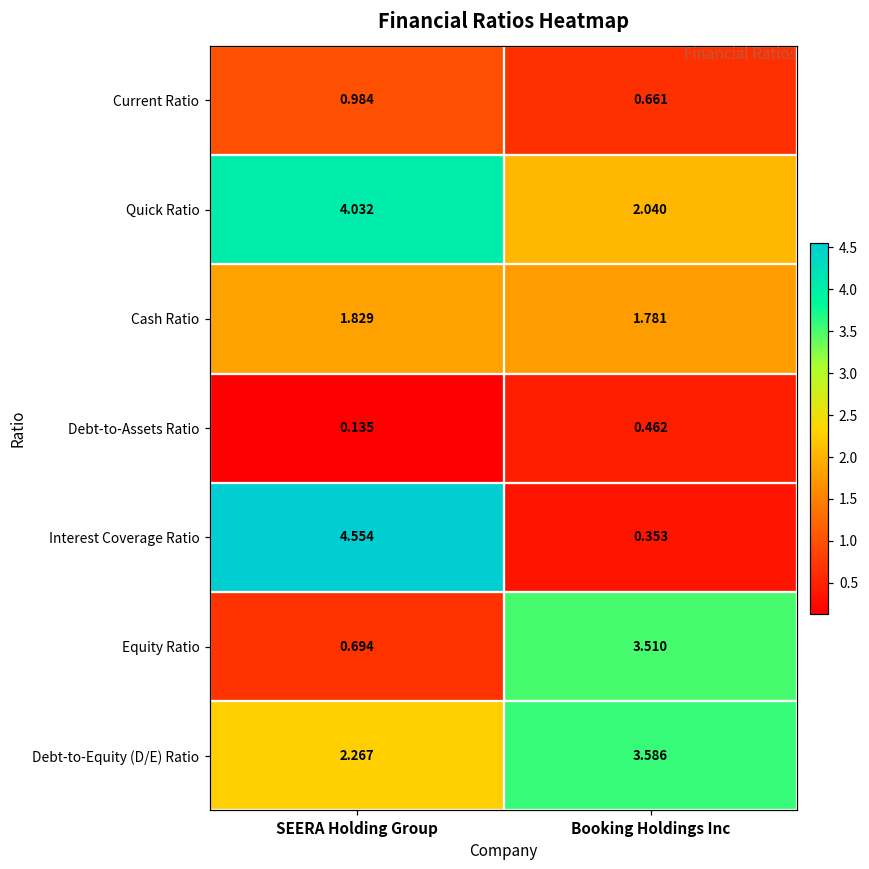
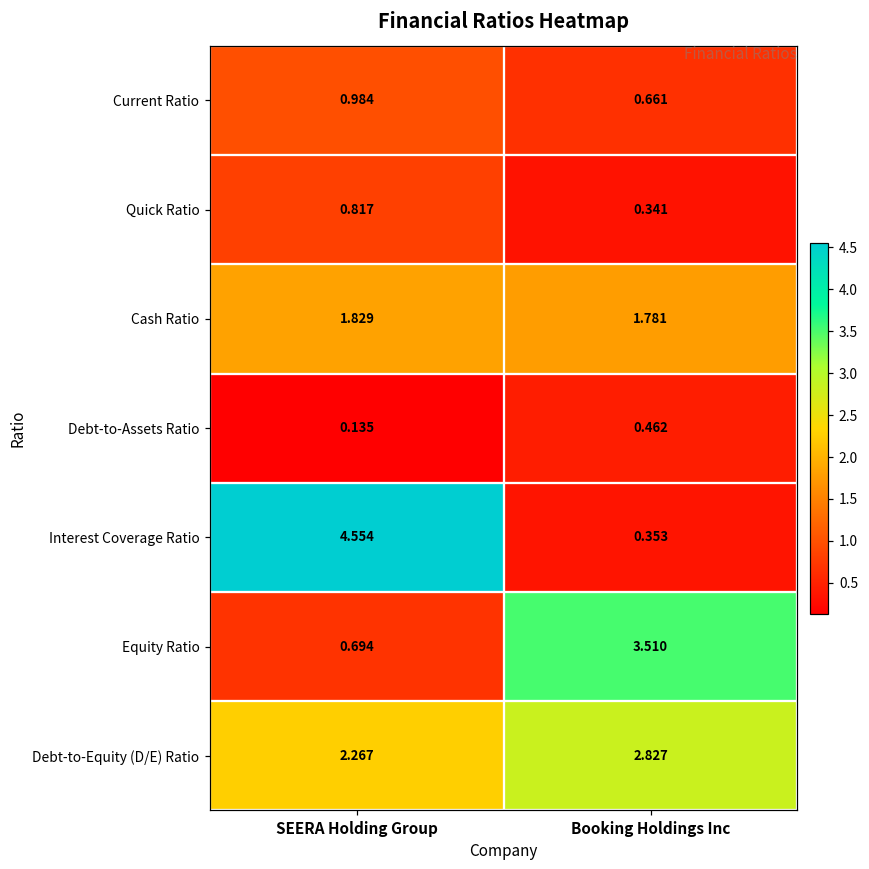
Quick Ratio, SEERA Holding Group: 4.032 -> 0.817
Quick Ratio, Booking Holdings Inc: 2.040 -> 0.341
Debt-to-Equity (D/E) Ratio, Booking Holdings Inc: 3.586 -> 2.827
